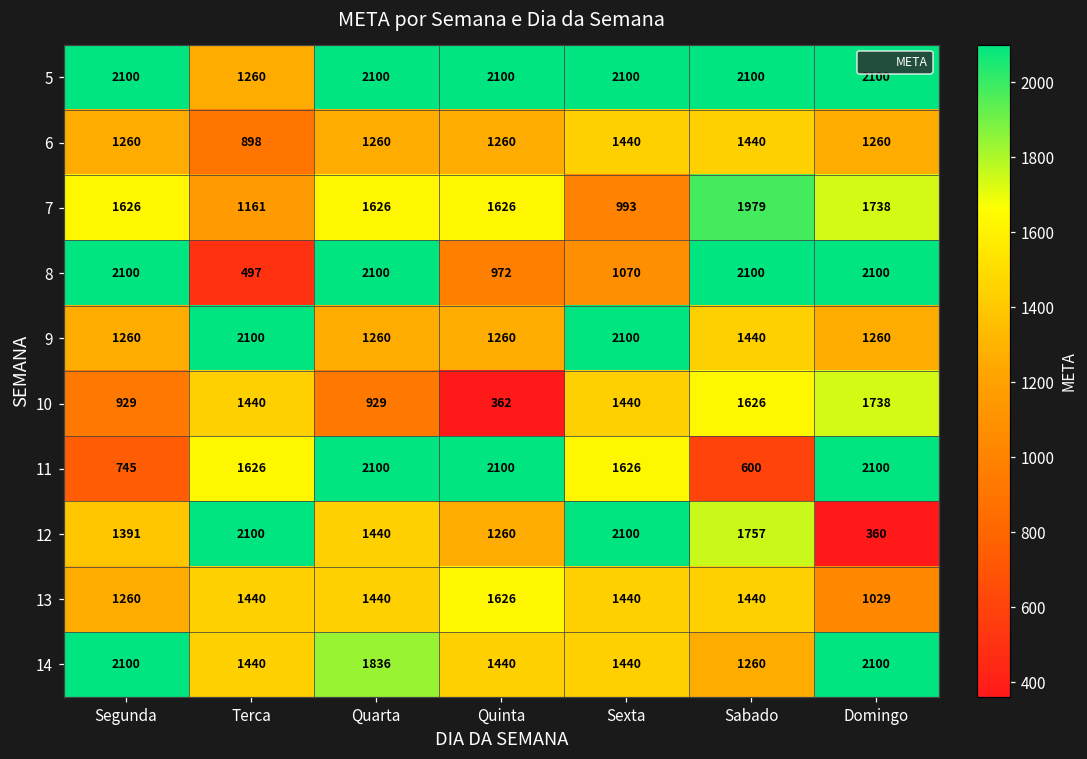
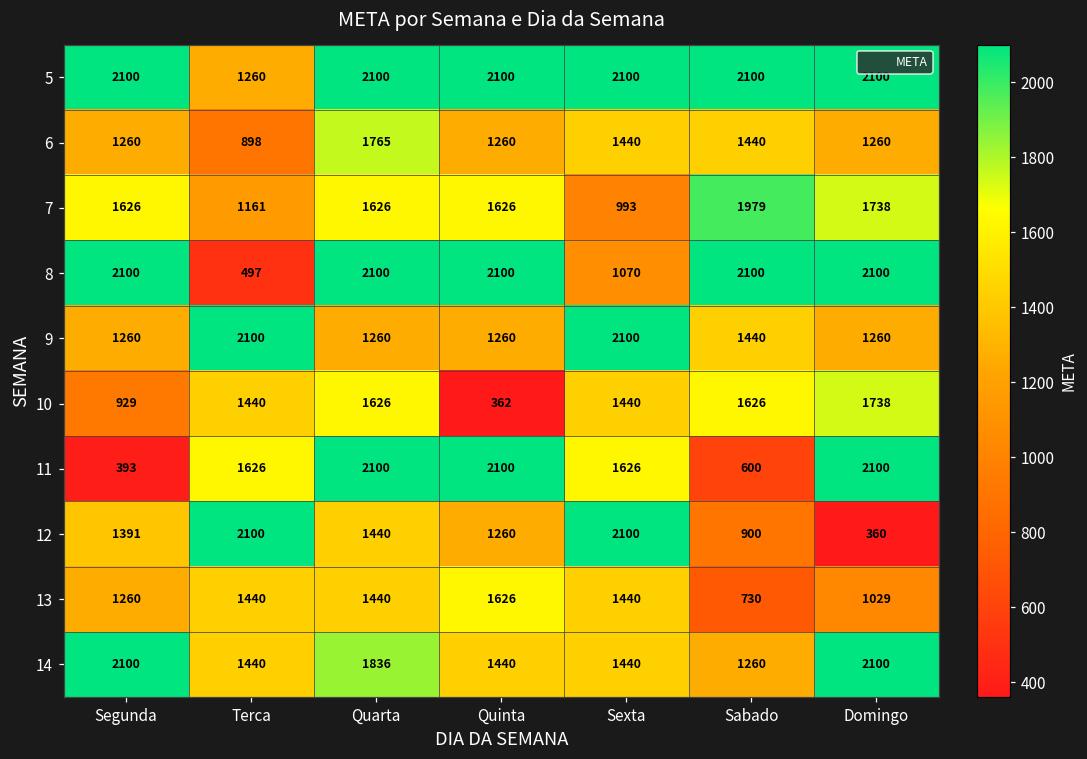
6, Quarta: 1260 -> 1765
8, Quinta: 972 -> 2100
10, Quarta: 929 -> 1626
11, Segunda: 745 -> 393
12, Sabado: 1757 -> 900
13, Sabado: 1440 -> 730
